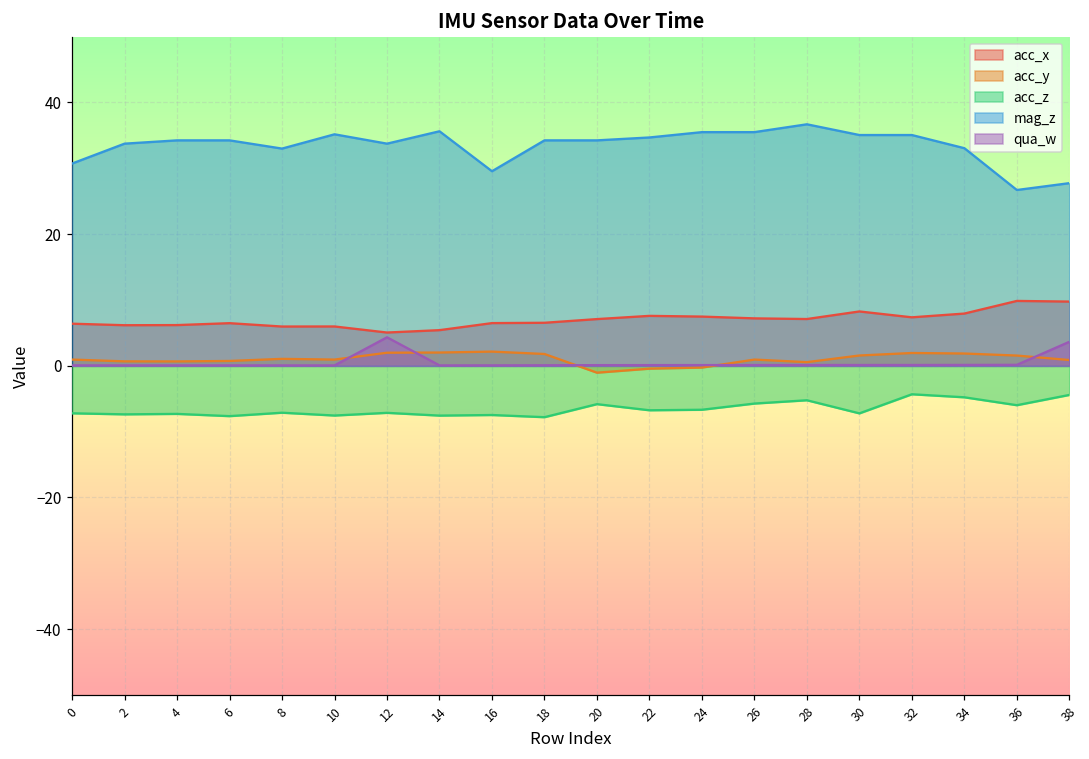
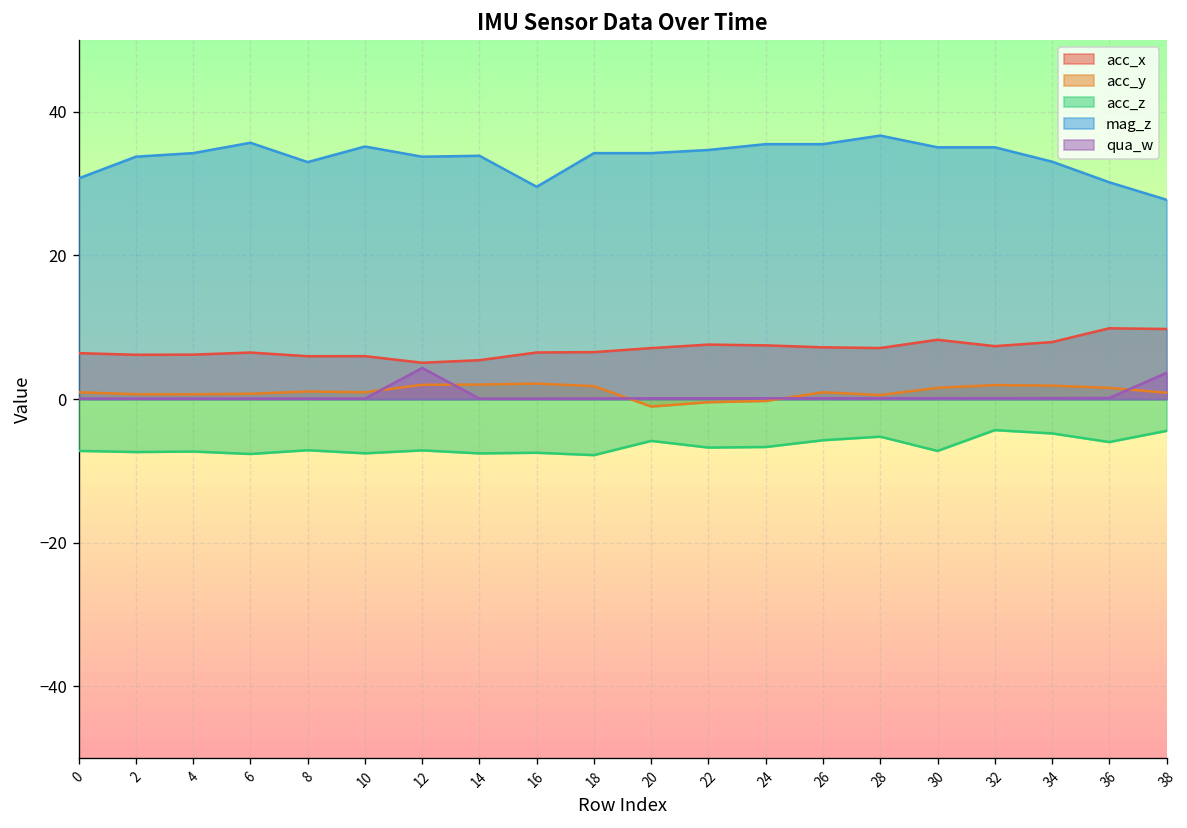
mag_z, 6: 34 -> 36
mag_z, 14: 36 -> 34
mag_z, 36: 27 -> 30
